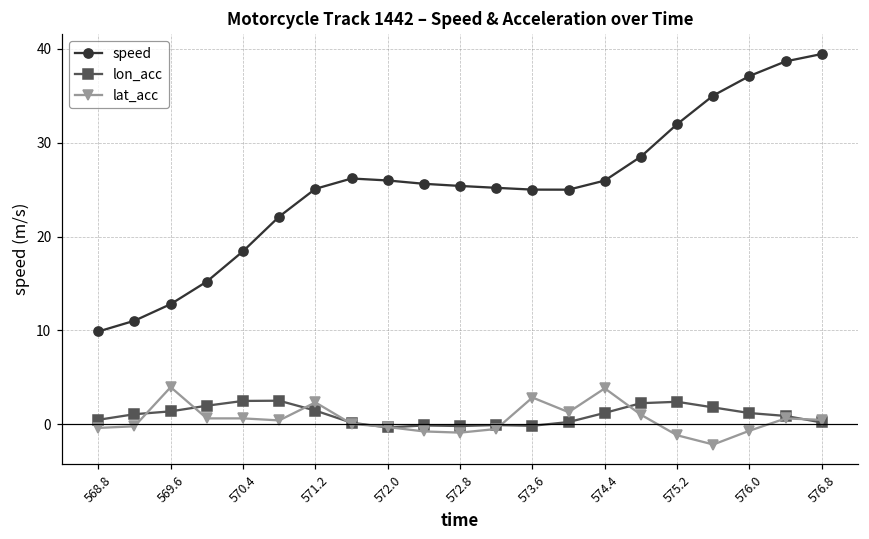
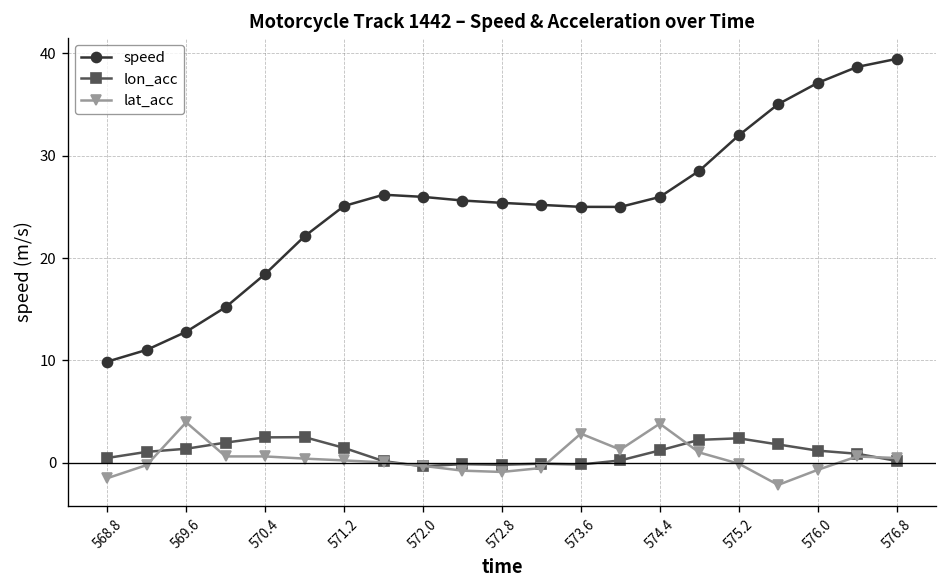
lat_acc, 568.8: 0 -> -2
lat_acc, 571.2: 2 -> 0
lat_acc, 575.2: -1 -> 0
